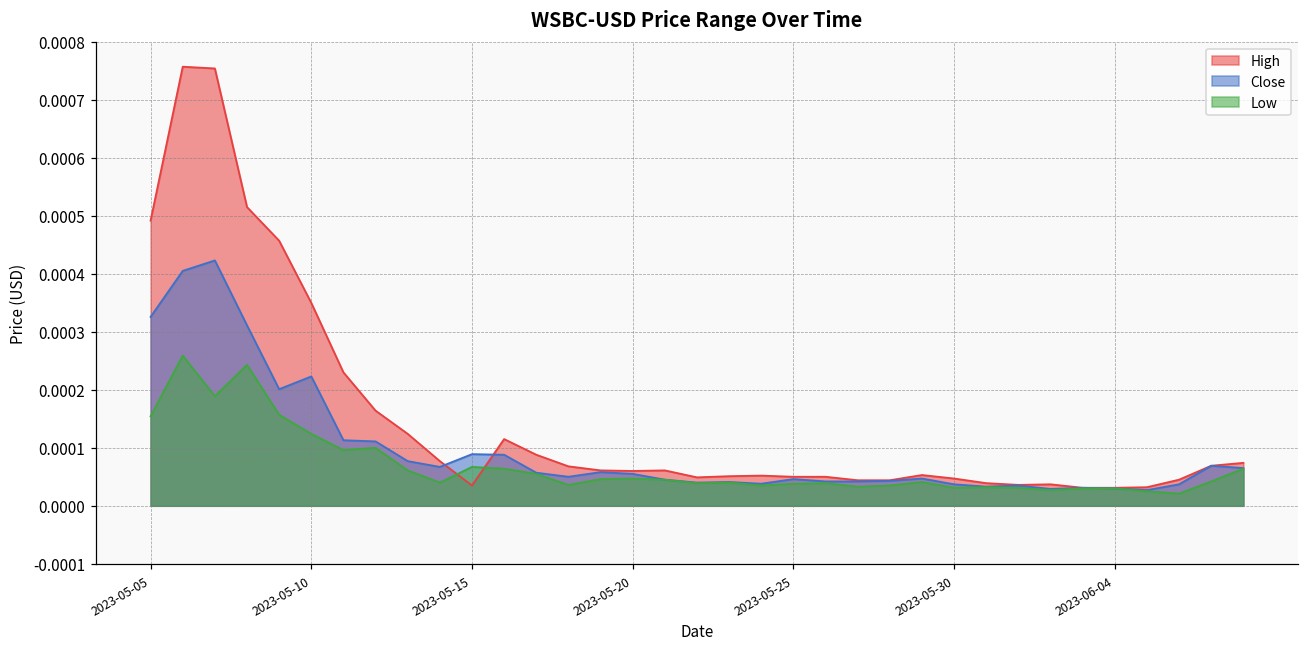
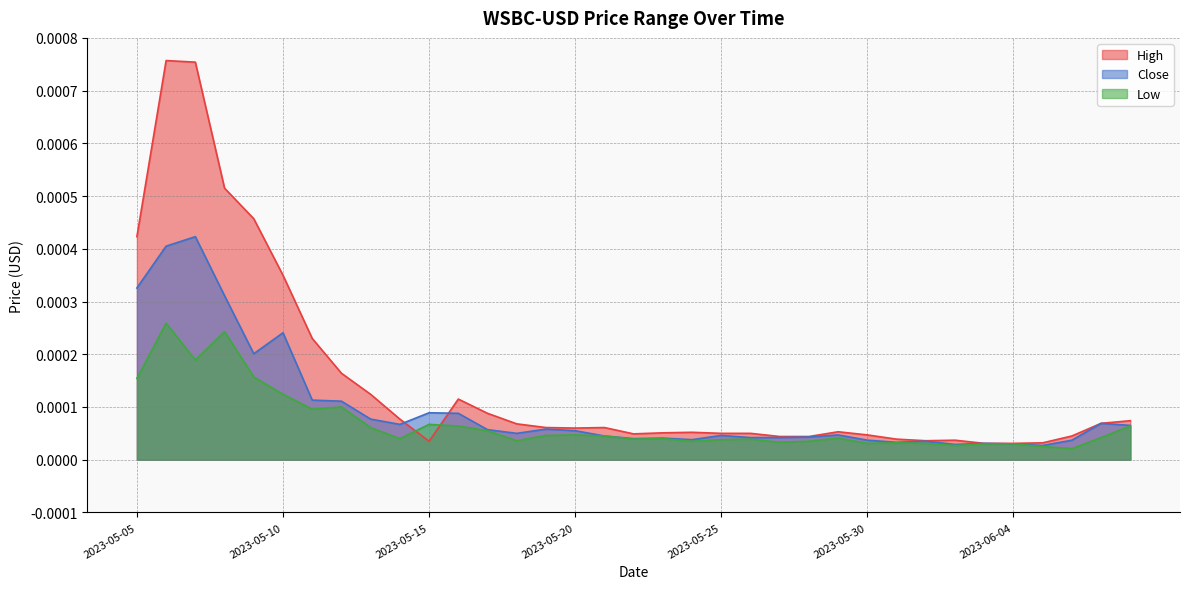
High, 2023-05-05: 0.00049 -> 0.00042
Close, 2023-05-10: 0.00022 -> 0.00024
